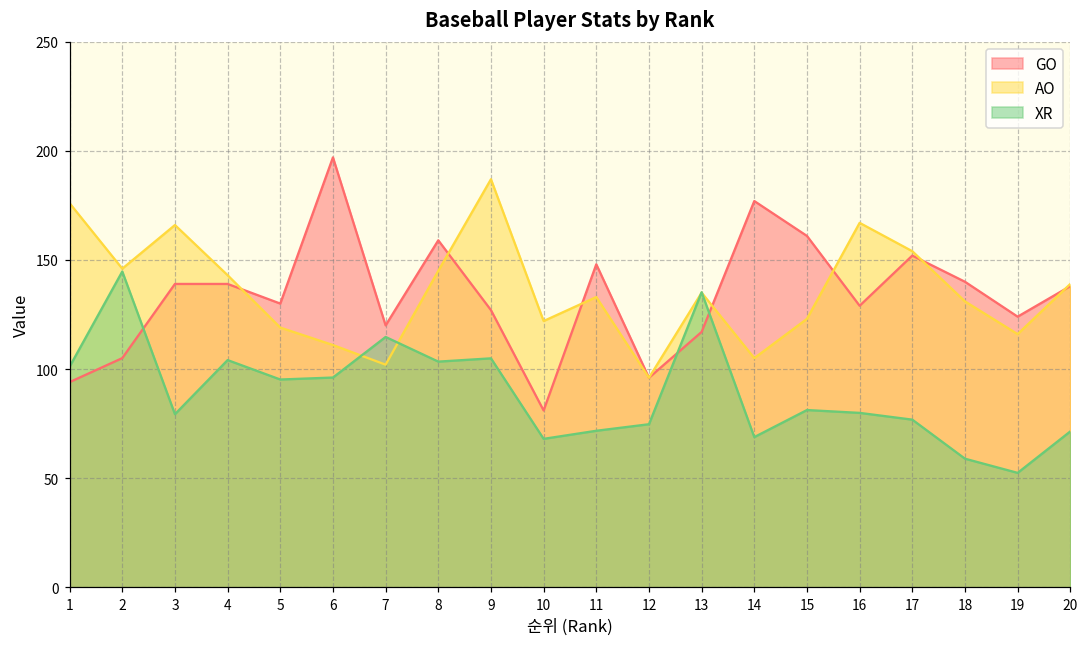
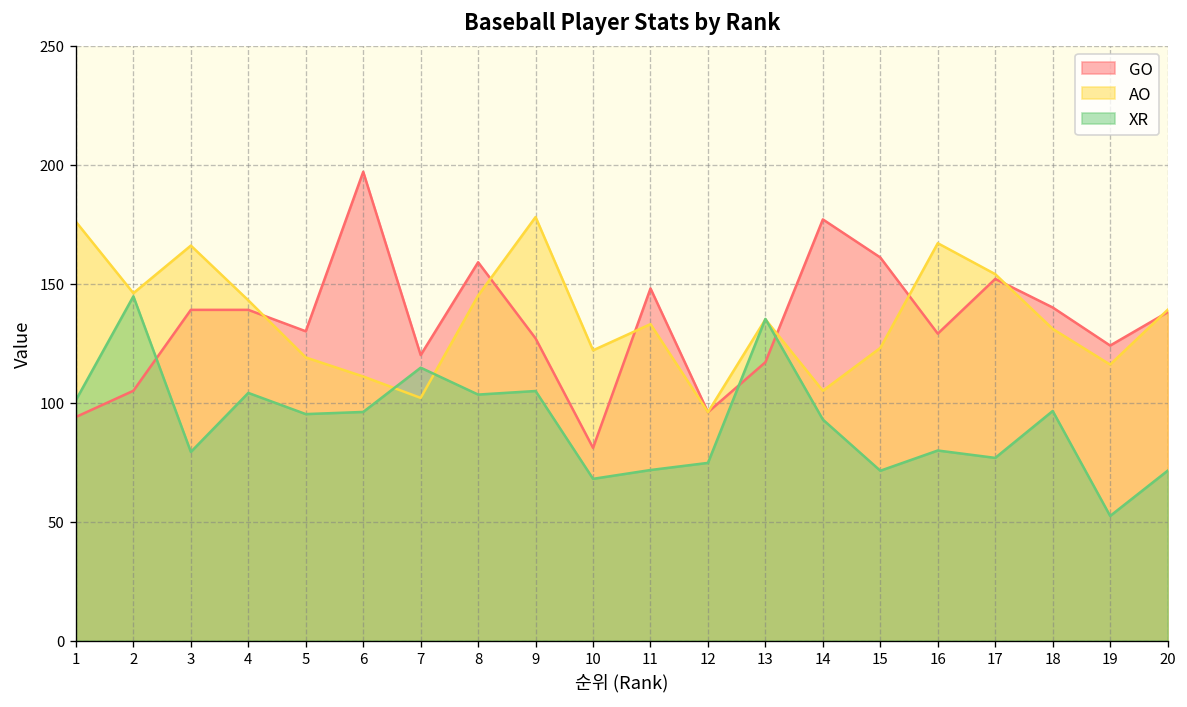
AO, 9: 187 -> 178
XR, 14: 69 -> 93
XR, 15: 81 -> 71
XR, 18: 59 -> 97
